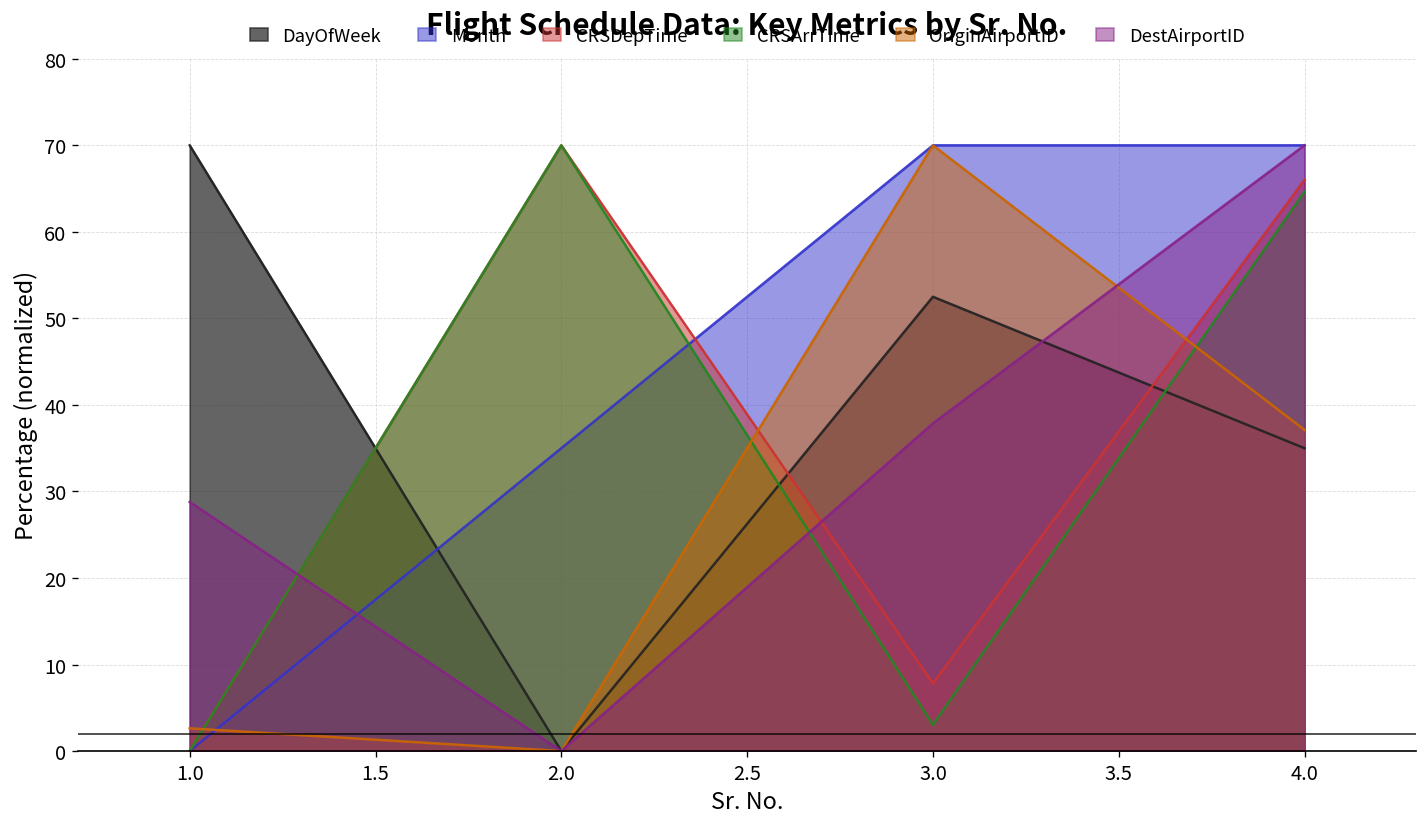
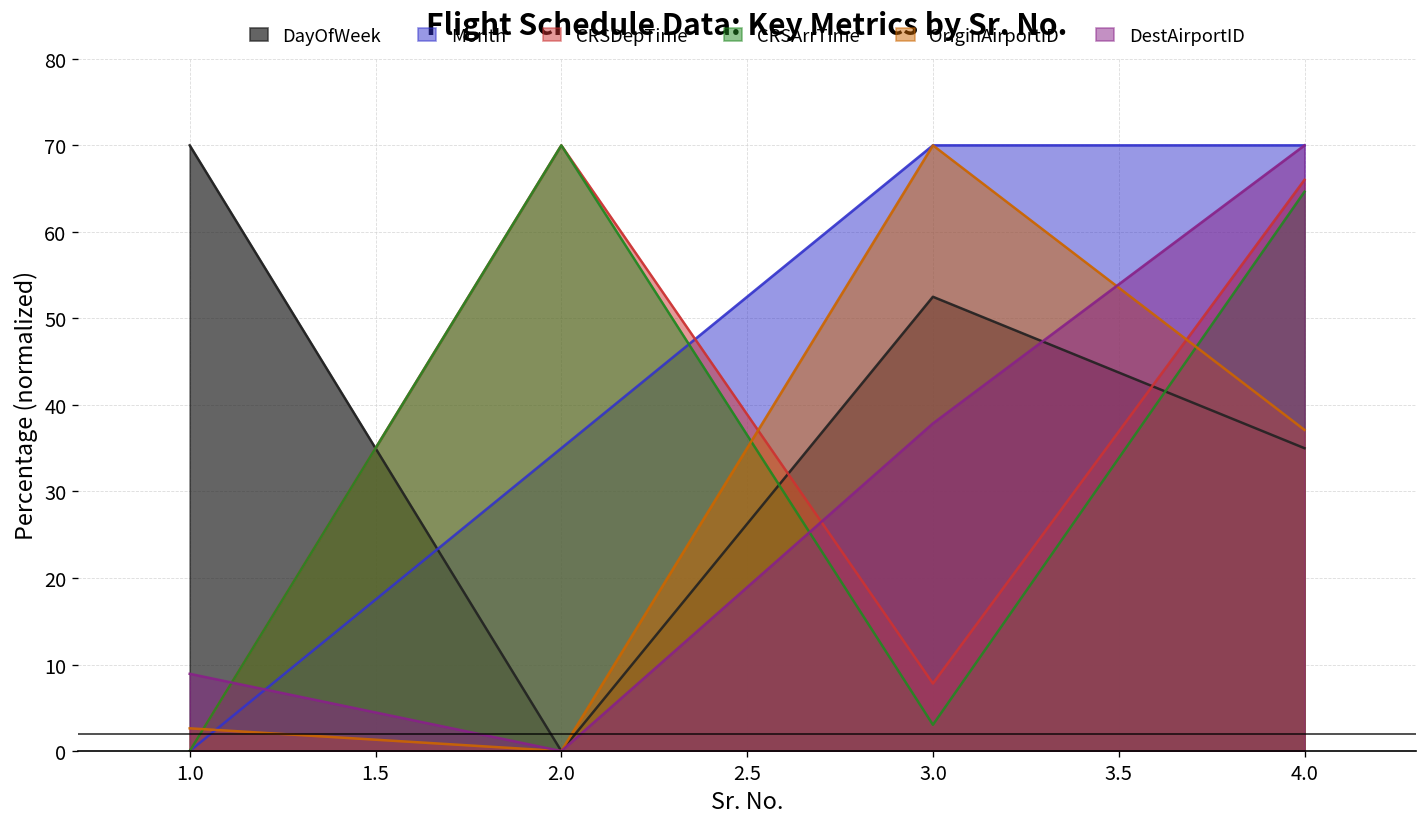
DestAirportID, 1.0: 29 -> 9
